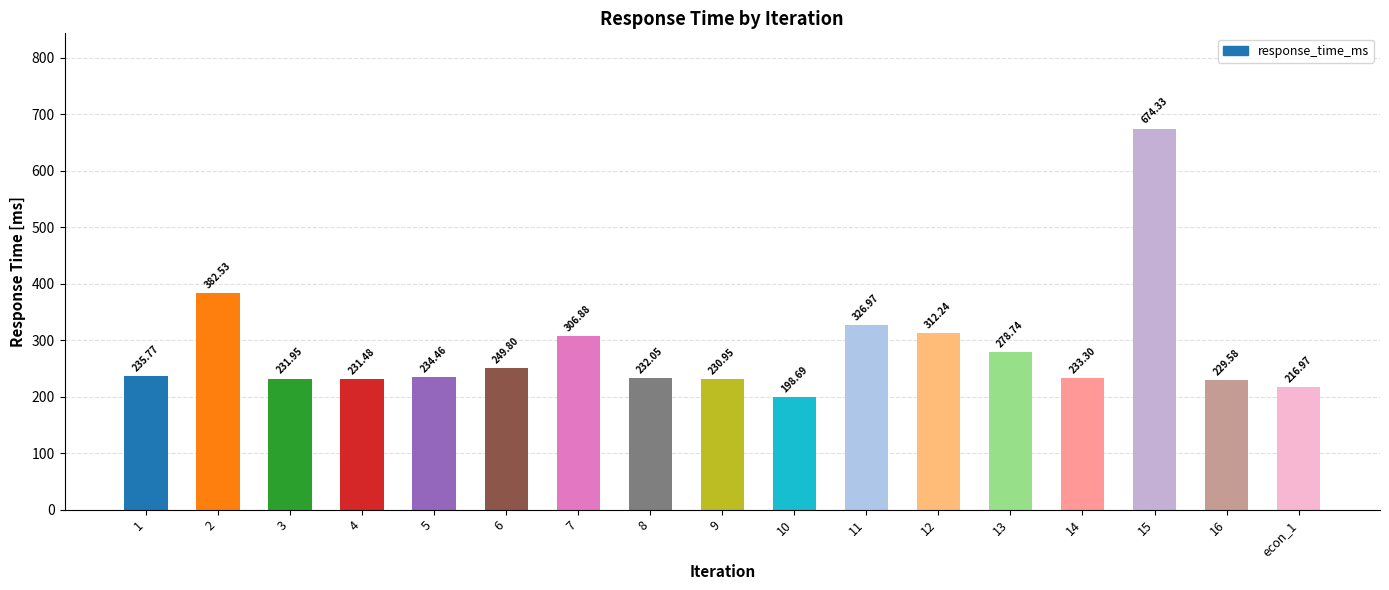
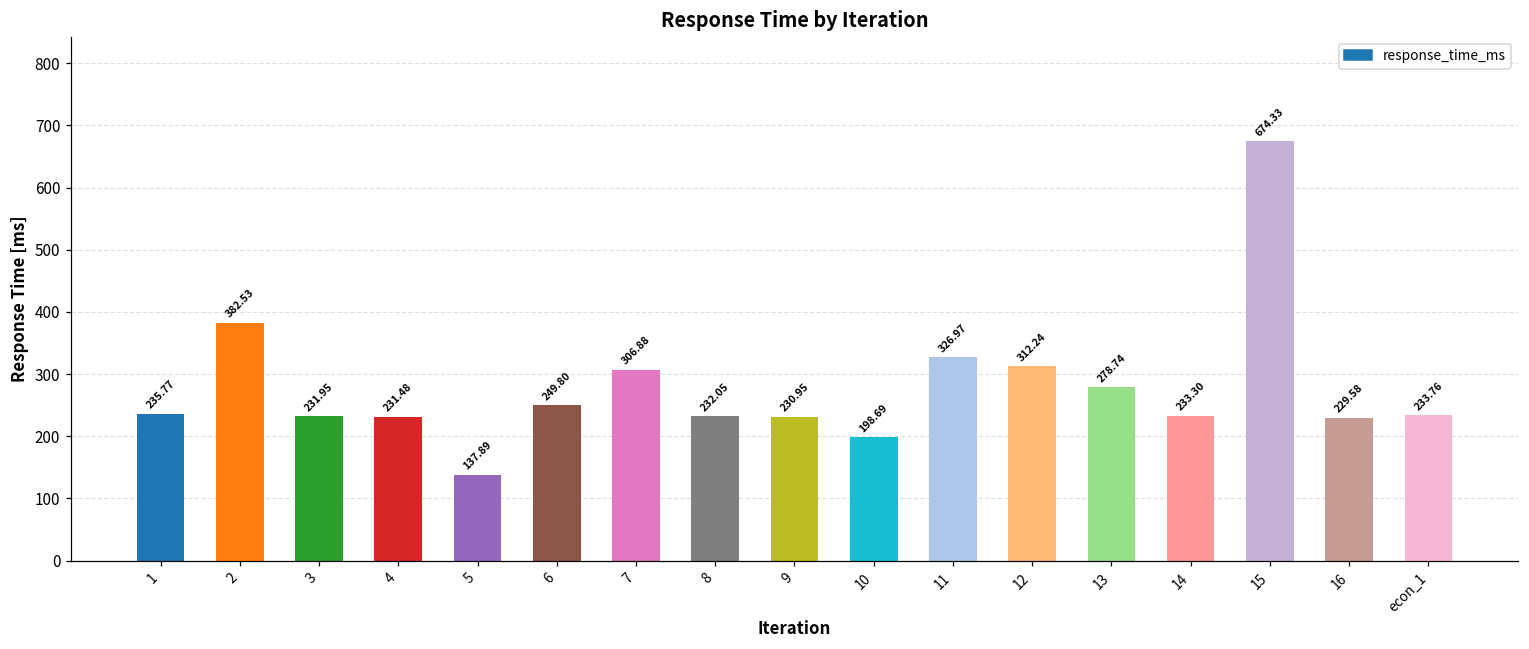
5: 234.46 -> 137.89
econ_1: 216.97 -> 233.76
